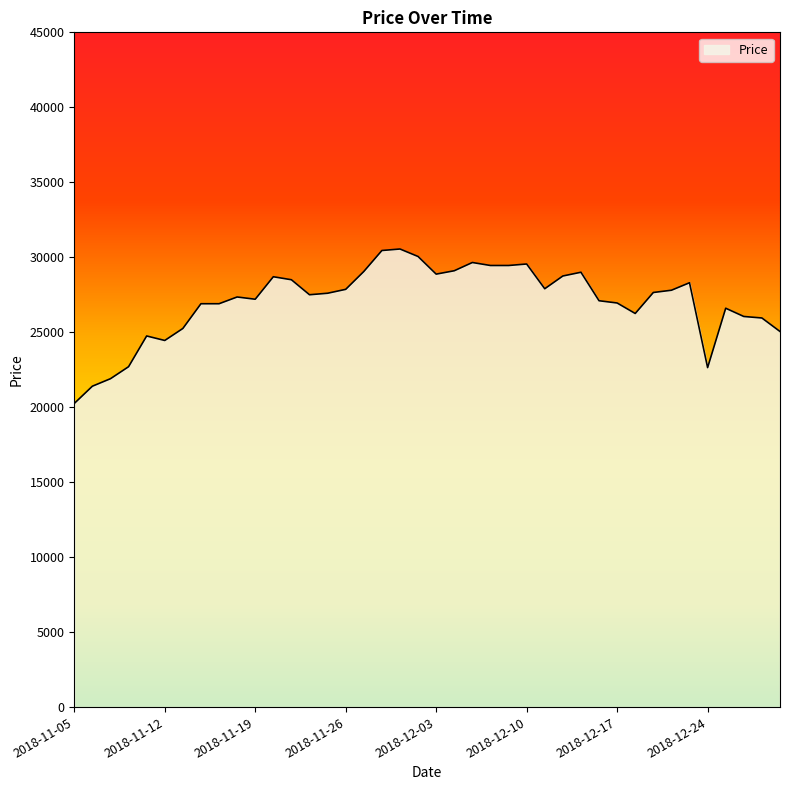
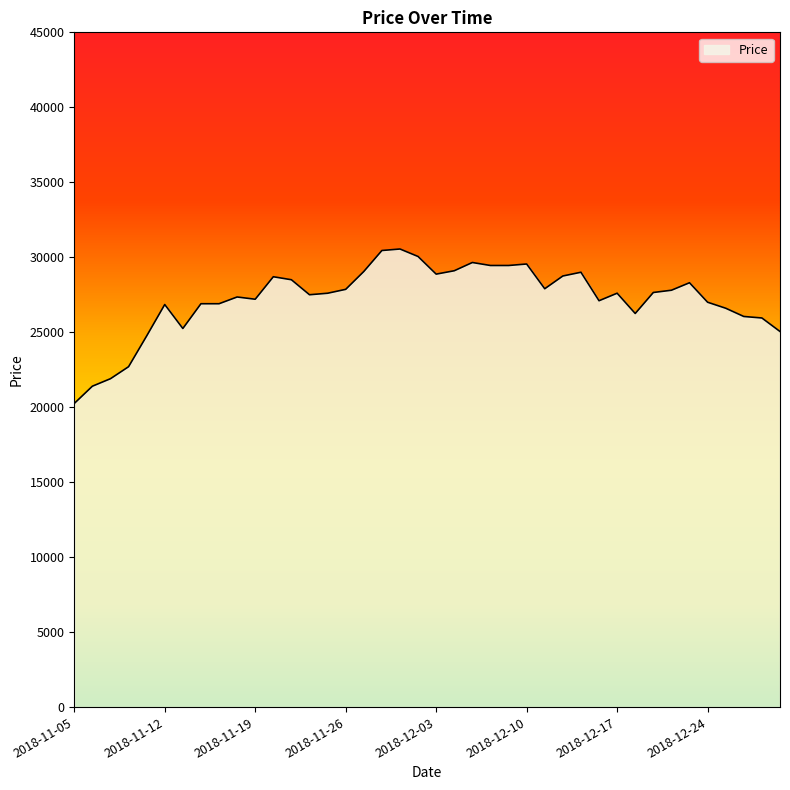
2018-11-12: 24500 -> 26800
2018-12-17: 27000 -> 27600
2018-12-24: 22600 -> 27000
